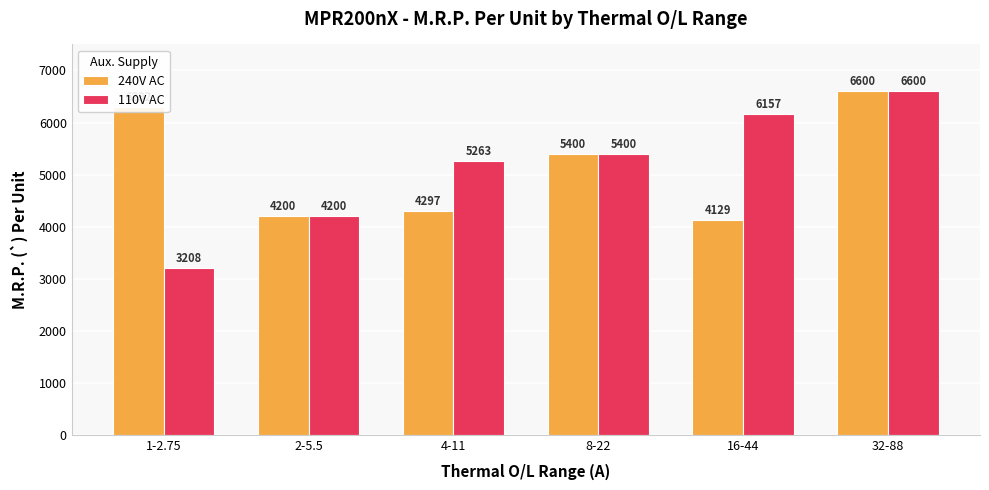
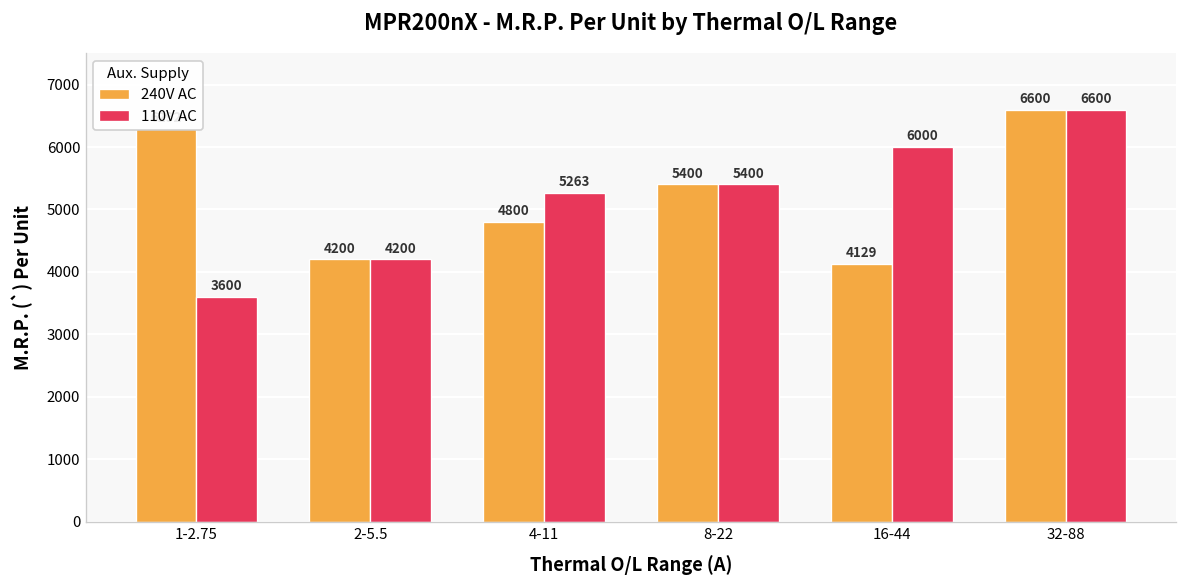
110V AC, 1-2.75: 3208 -> 3600
240V AC, 4-11: 4297 -> 4800
110V AC, 16-44: 6157 -> 6000
